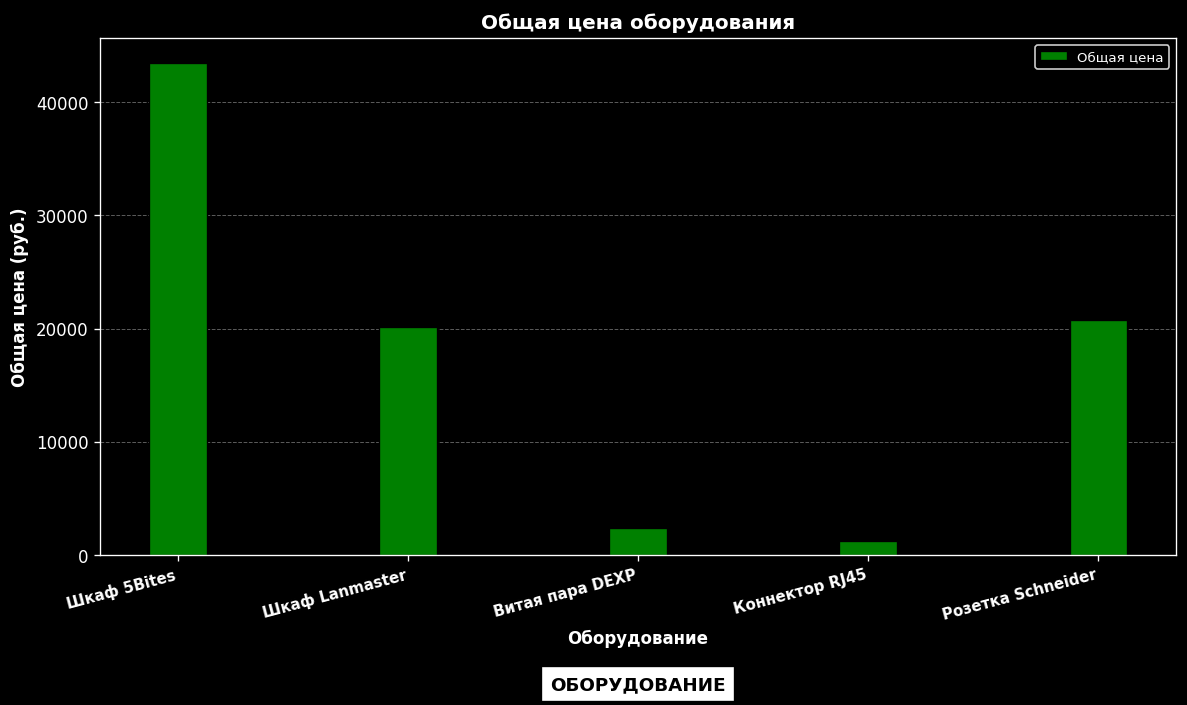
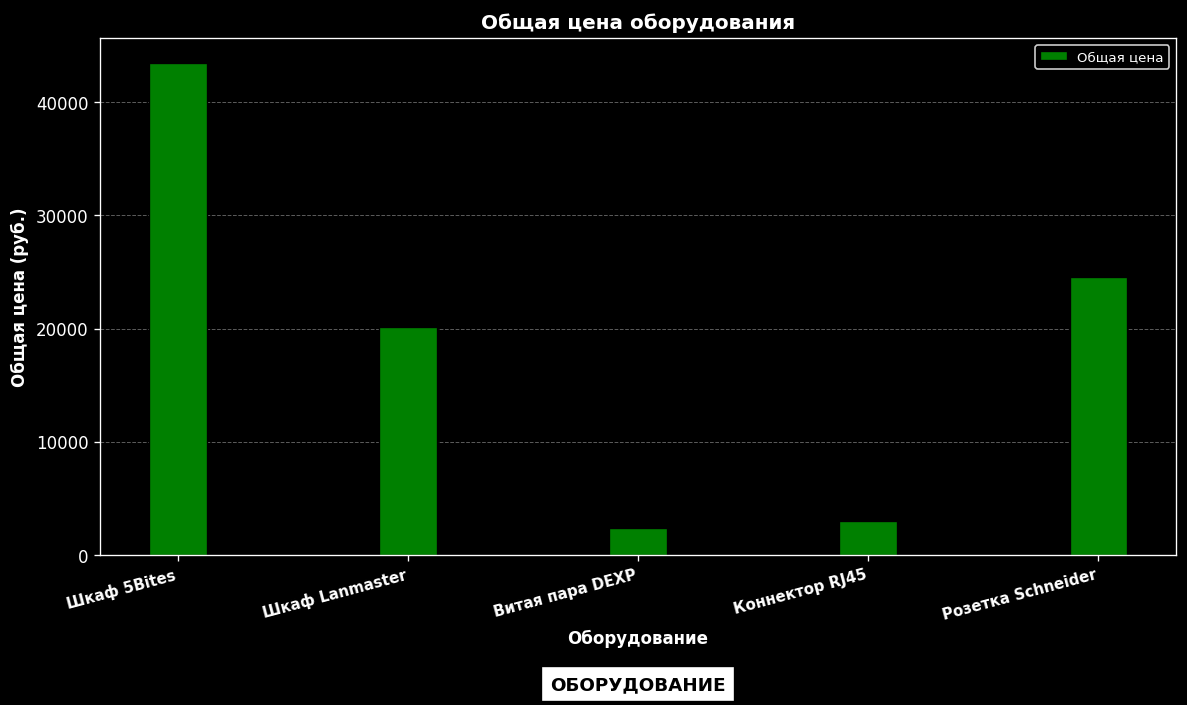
Коннектор RJ45: 1000 -> 3000
Розетка Schneider: 21000 -> 25000
